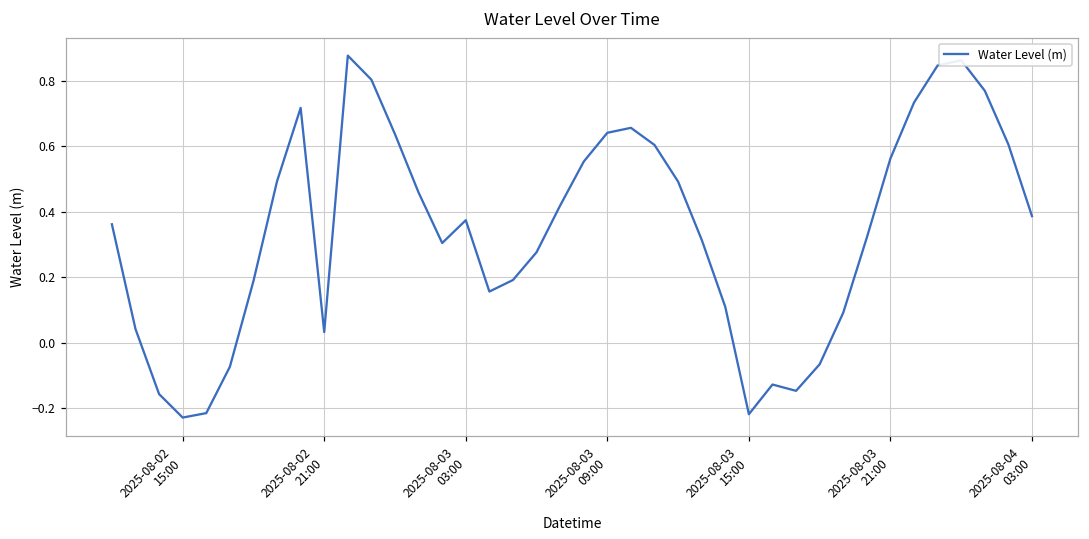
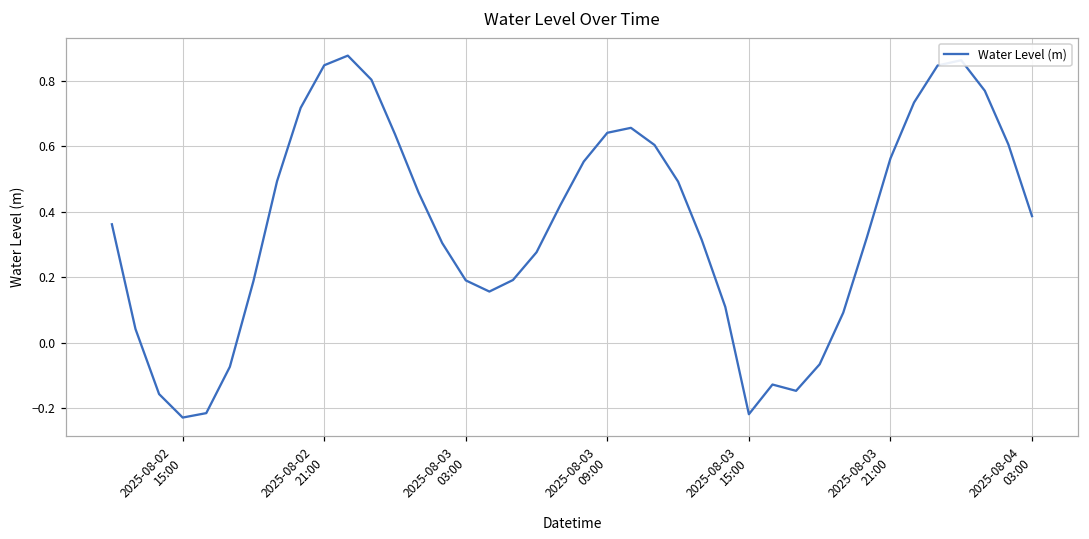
2025-08-02 21:00: 0.03 -> 0.85
2025-08-03 03:00: 0.37 -> 0.19
